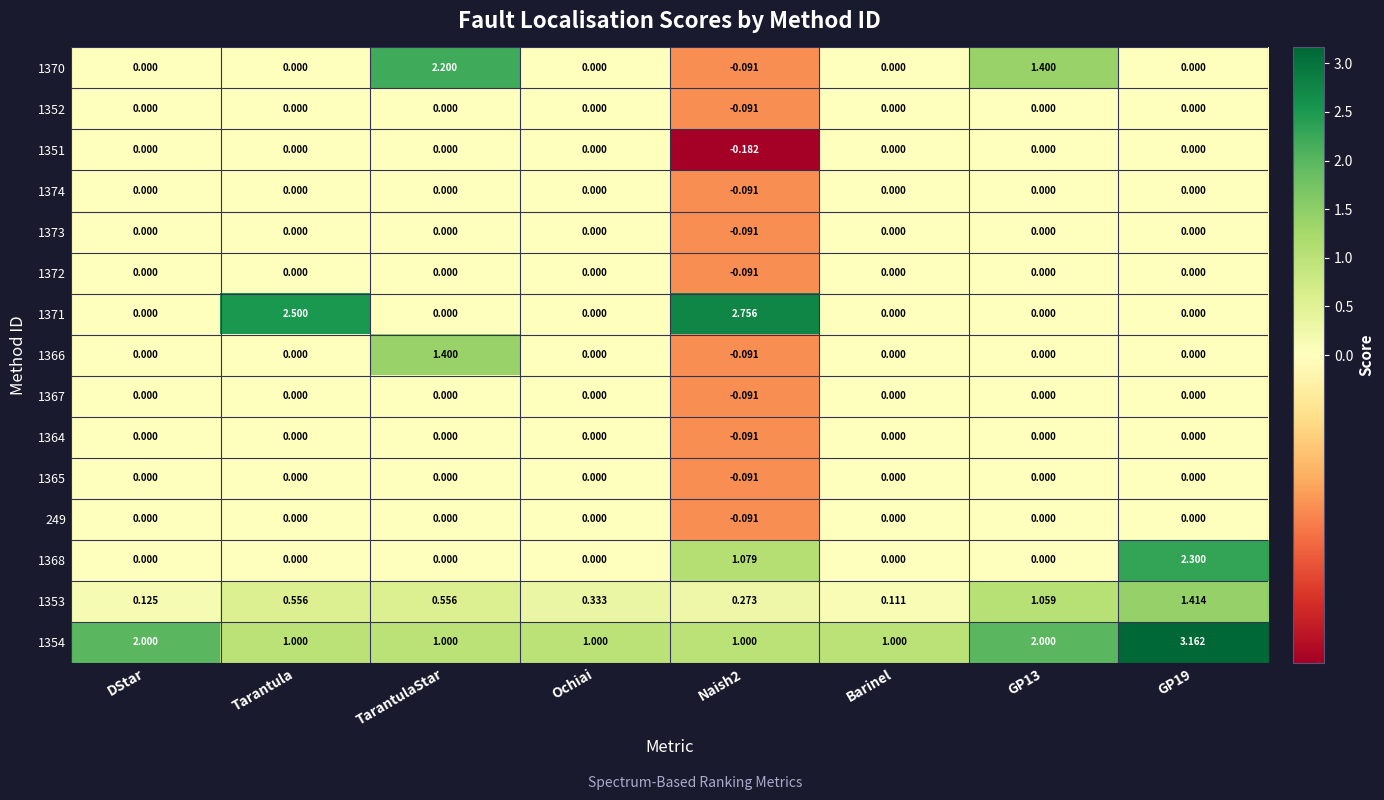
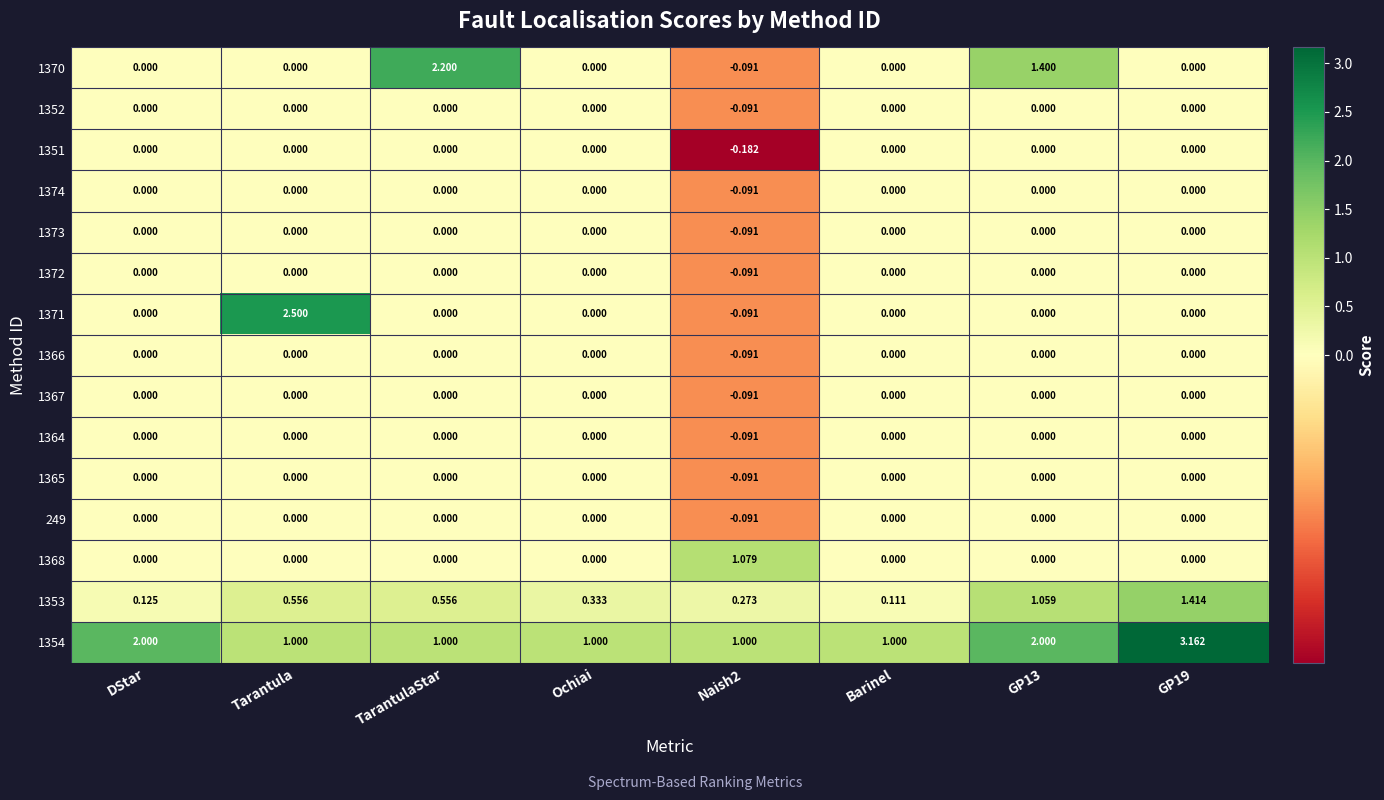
1371, Naish2: 2.756 -> -0.091
1366, TarantulaStar: 1.400 -> 0.000
1368, GP19: 2.300 -> 0.000
